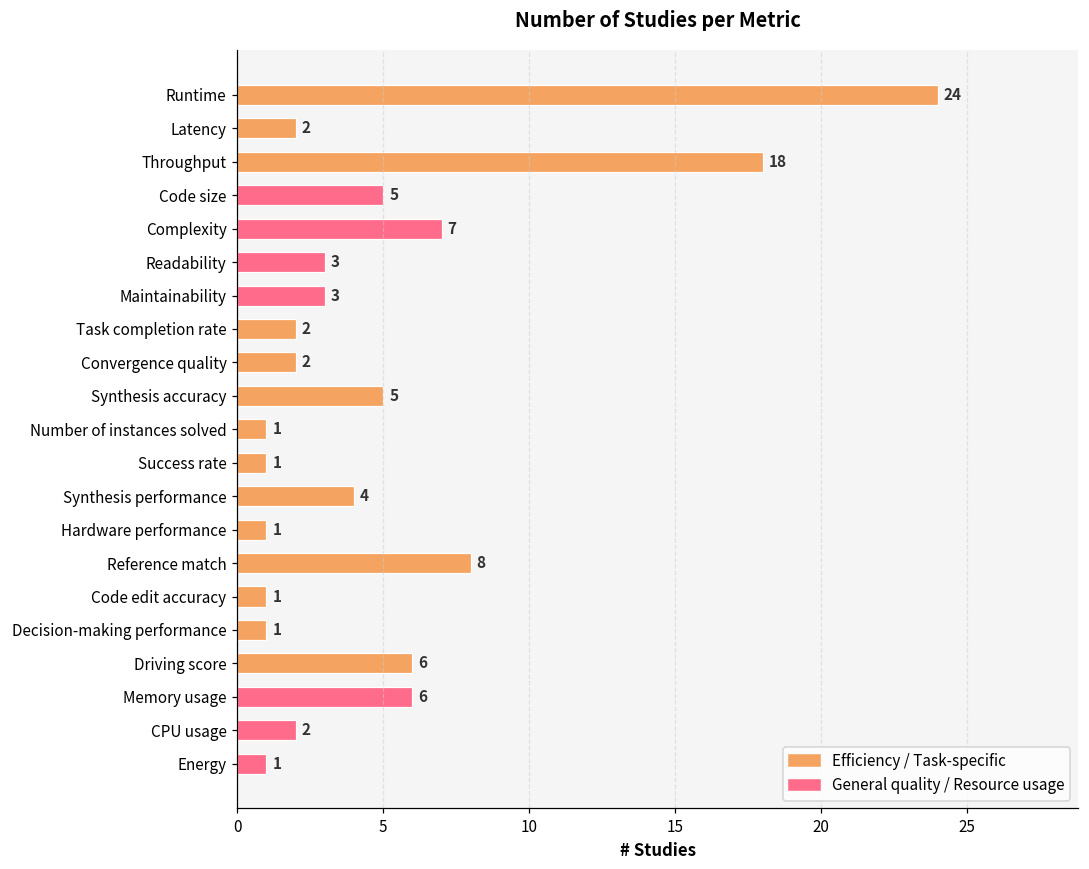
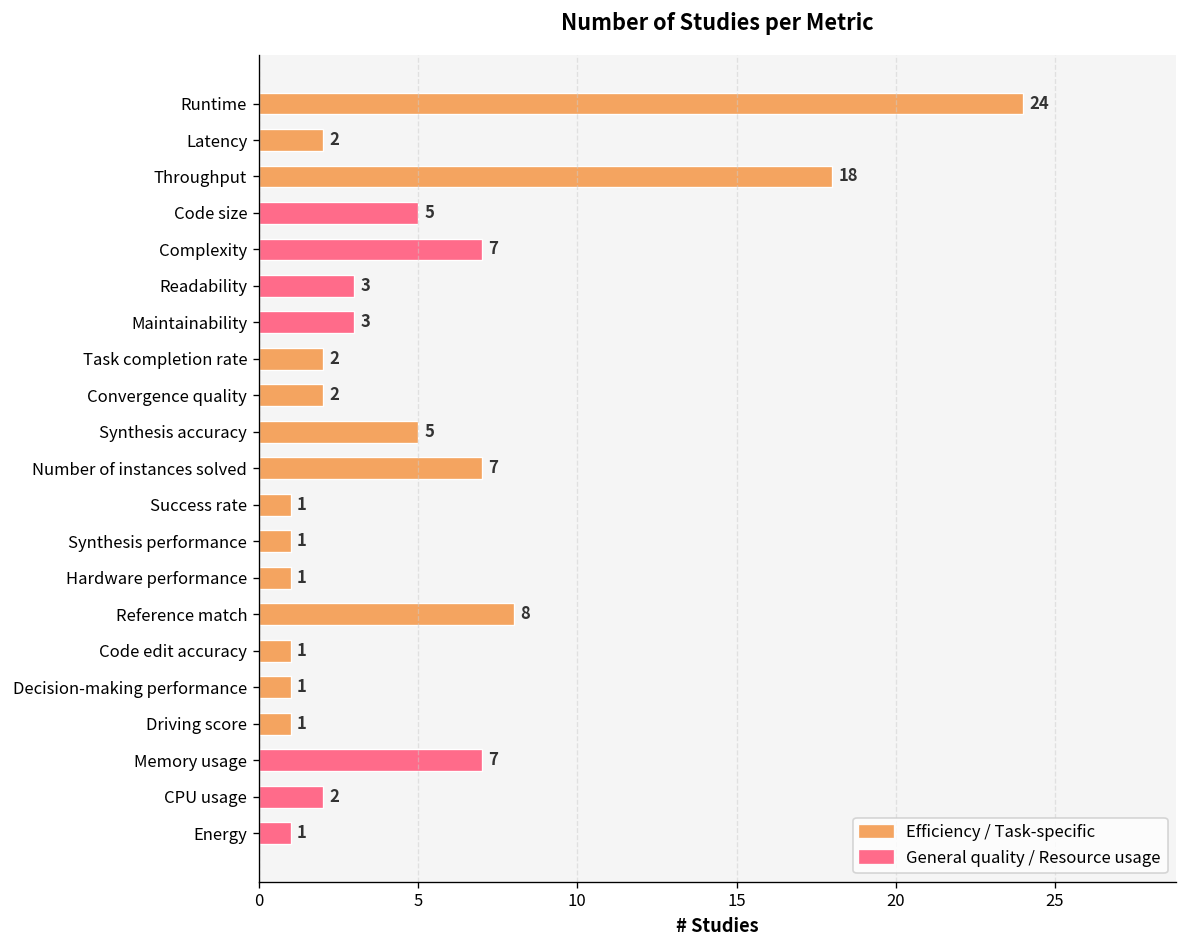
Number of instances solved: 1 -> 7
Synthesis performance: 4 -> 1
Driving score: 6 -> 1
Memory usage: 6 -> 7
